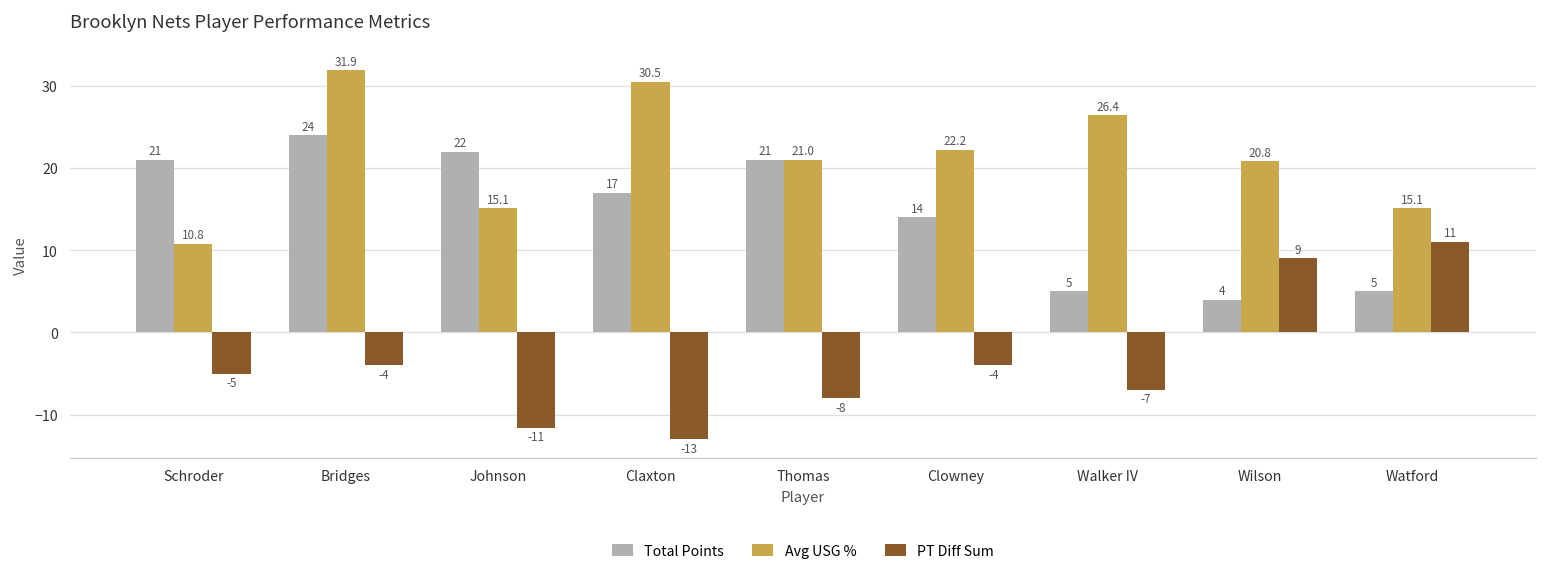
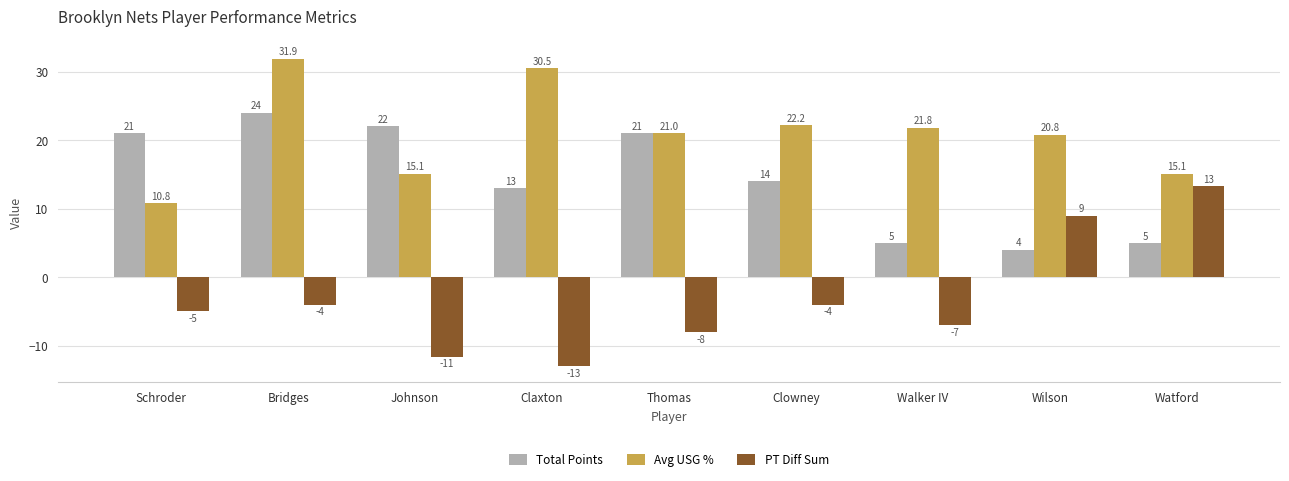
Total Points, Claxton: 17 -> 13
Avg USG %, Walker IV: 26.4 -> 21.8
PT Diff Sum, Watford: 11 -> 13
